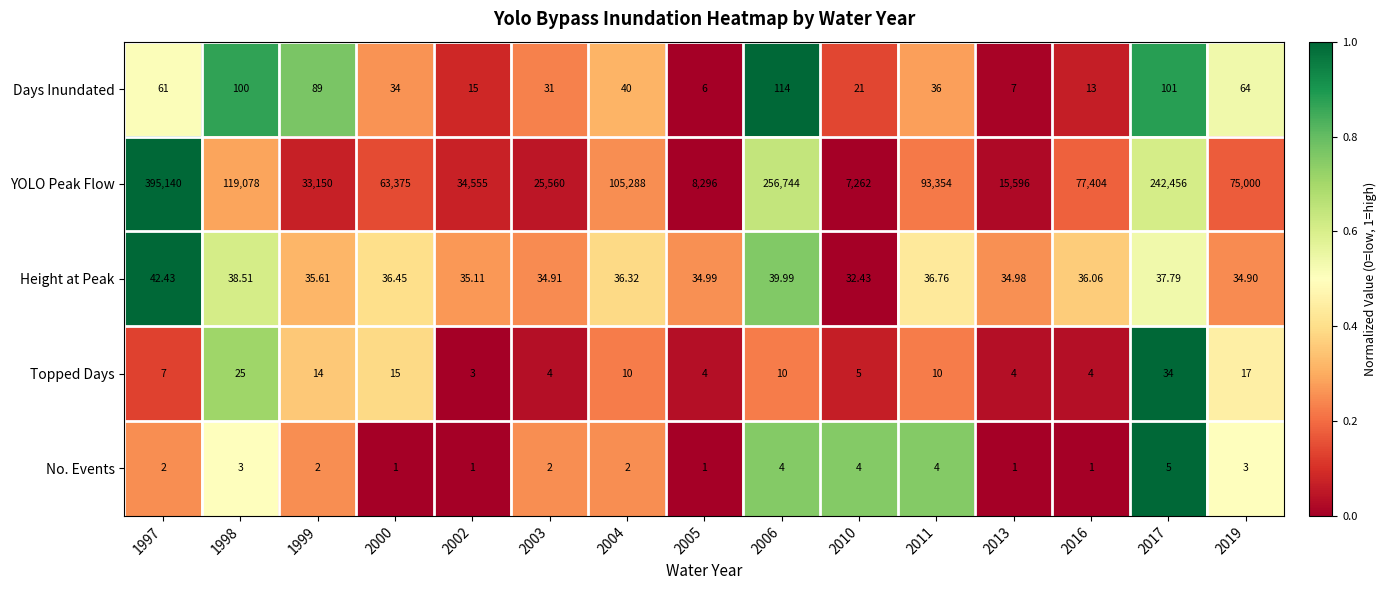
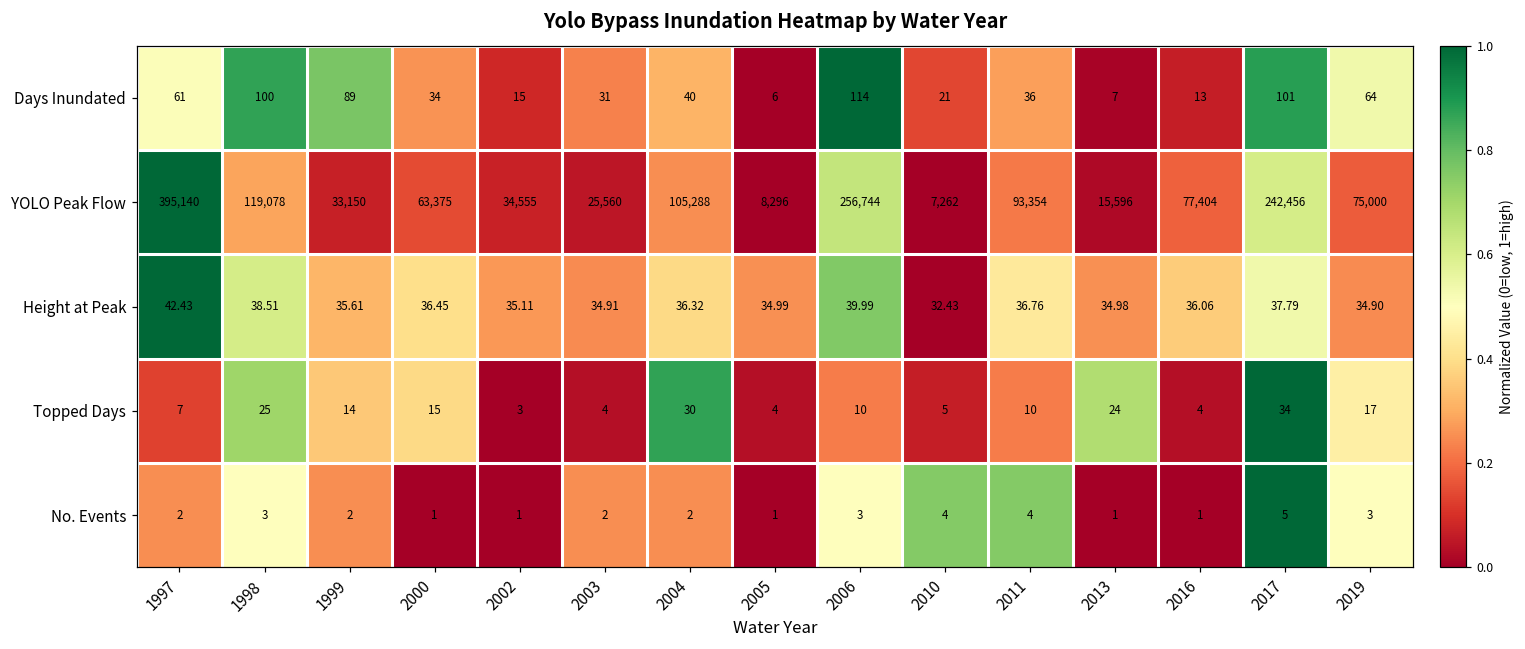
Topped Days, 2004: 10 -> 30
Topped Days, 2013: 4 -> 24
No. Events, 2006: 4 -> 3
